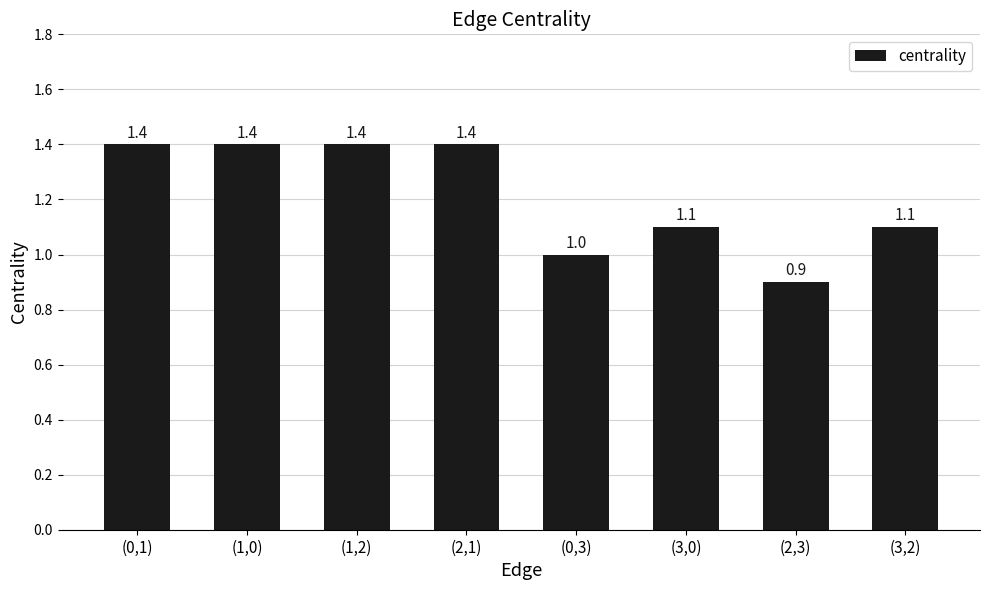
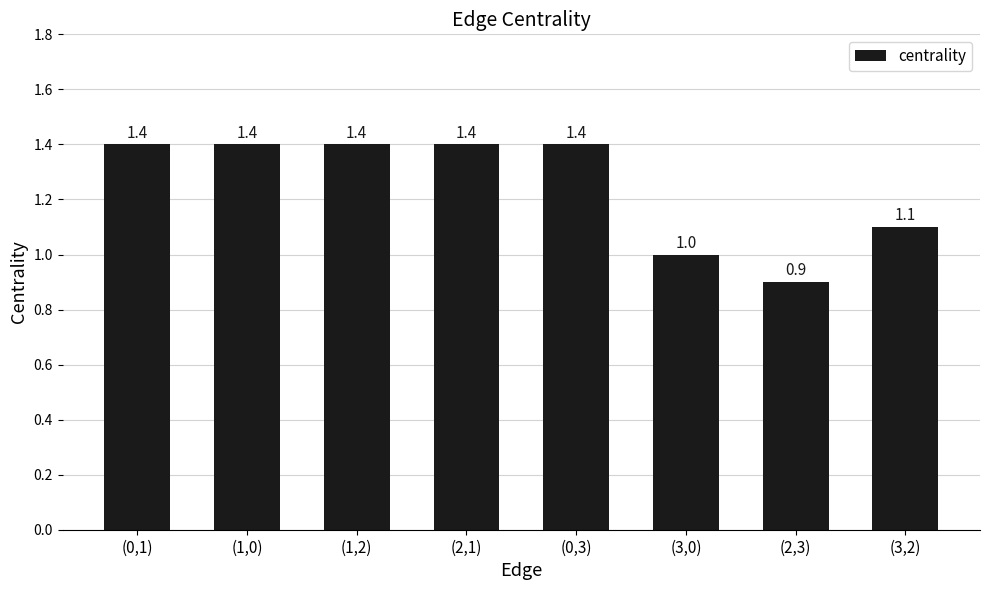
(0,3): 1.0 -> 1.4
(3,0): 1.1 -> 1.0
